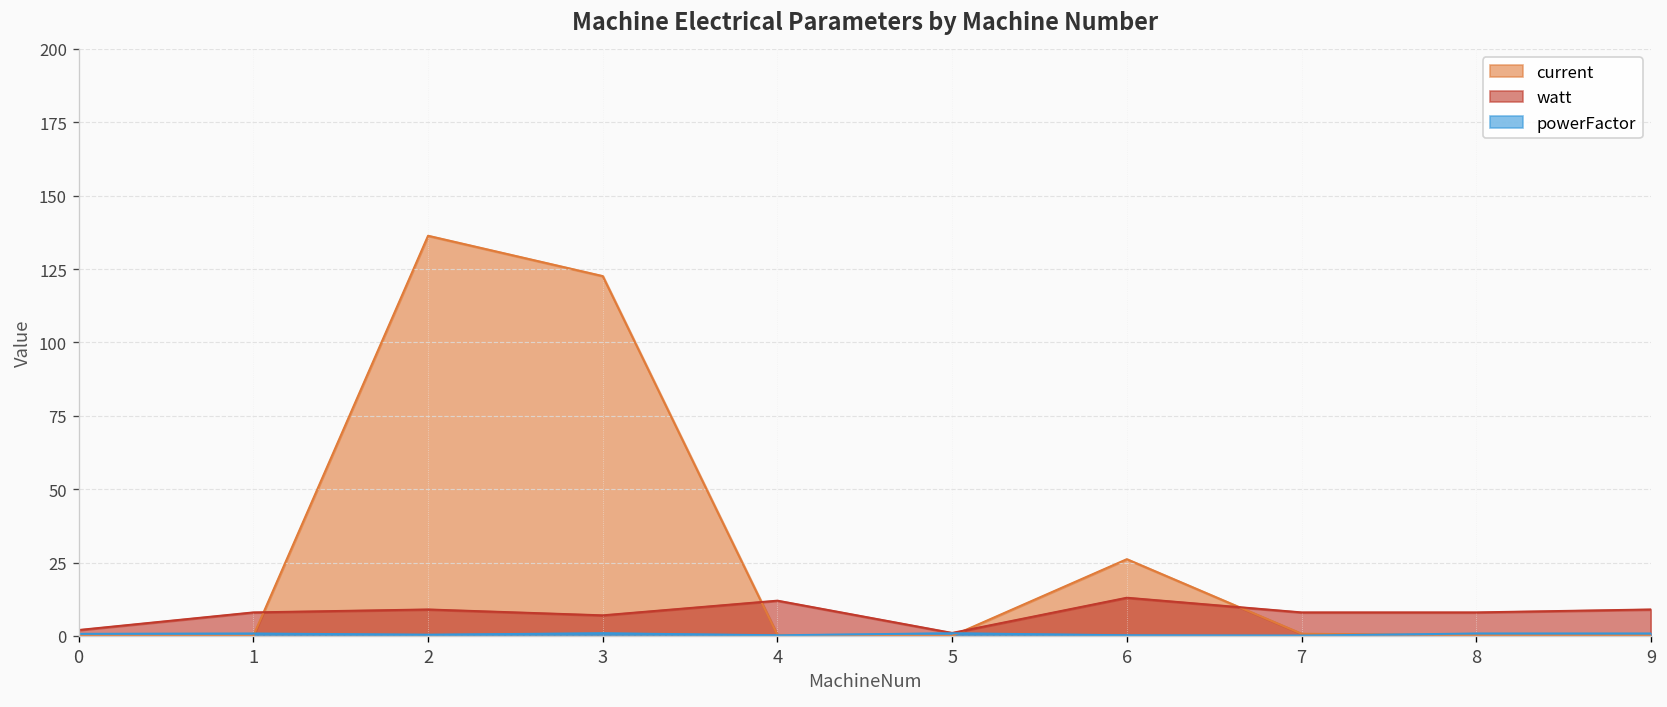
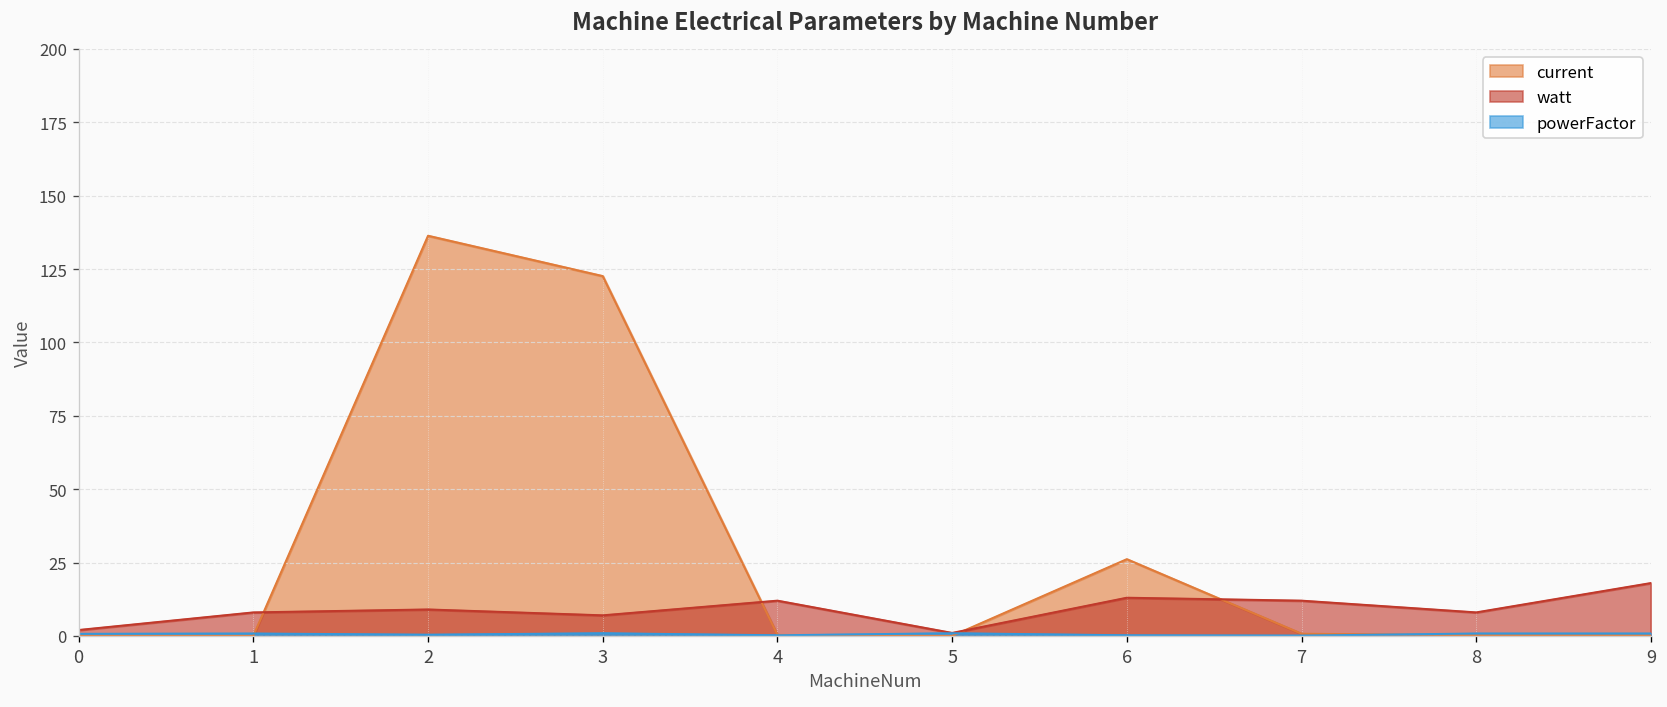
watt, 7: 8 -> 12
watt, 9: 9 -> 18
